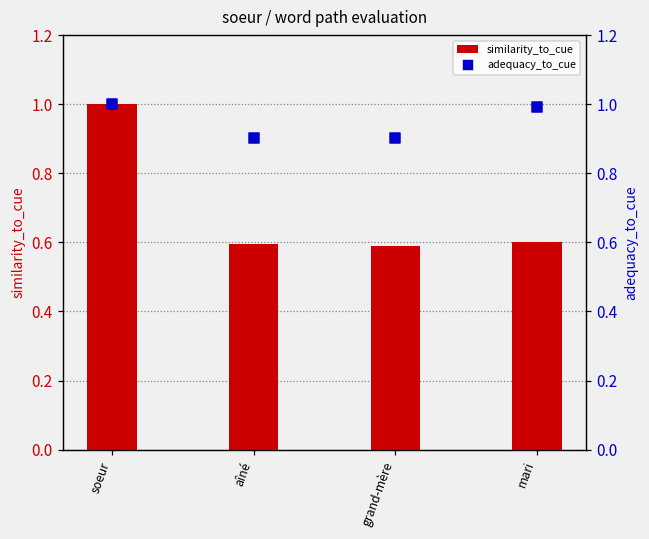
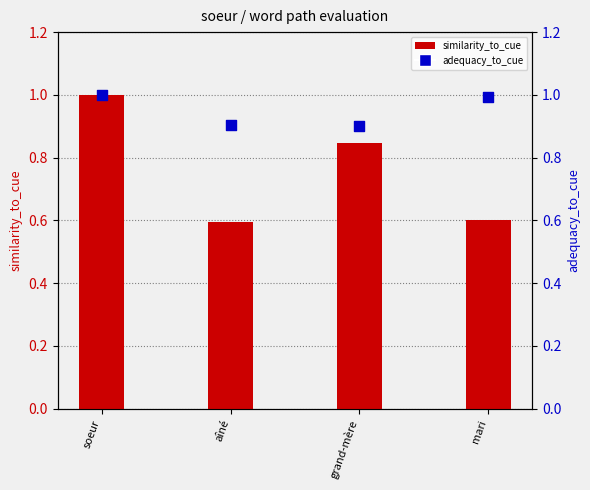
similarity_to_cue, grand-mère: 0.59 -> 0.85
